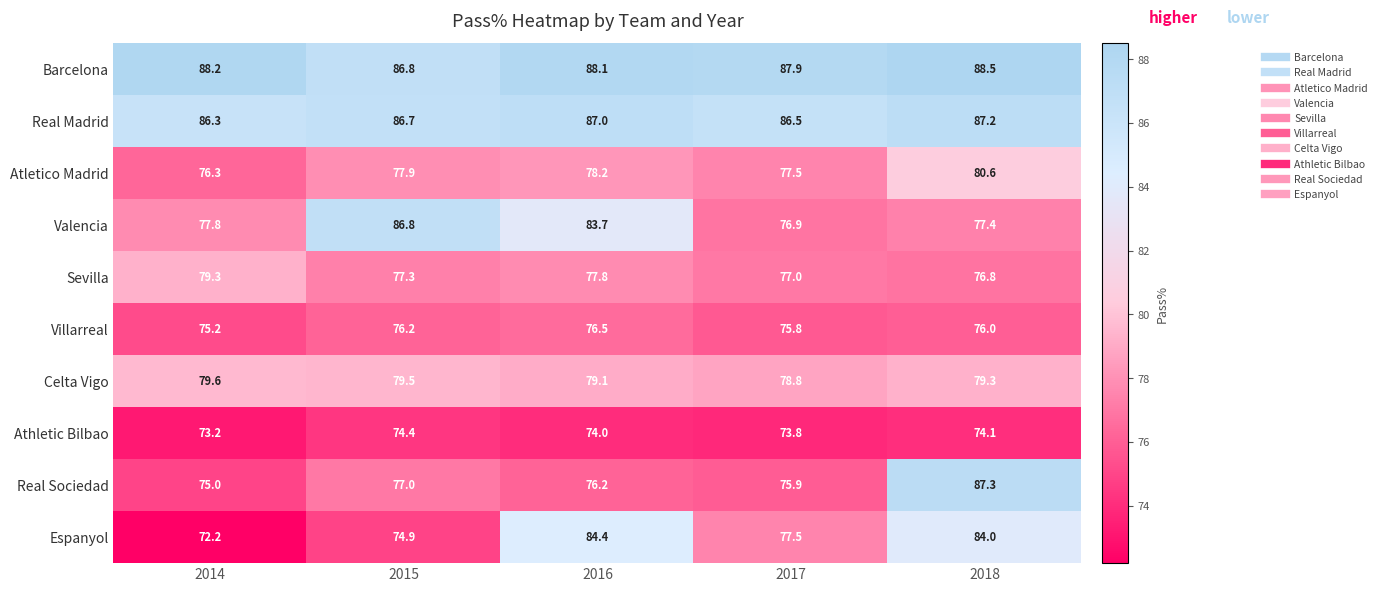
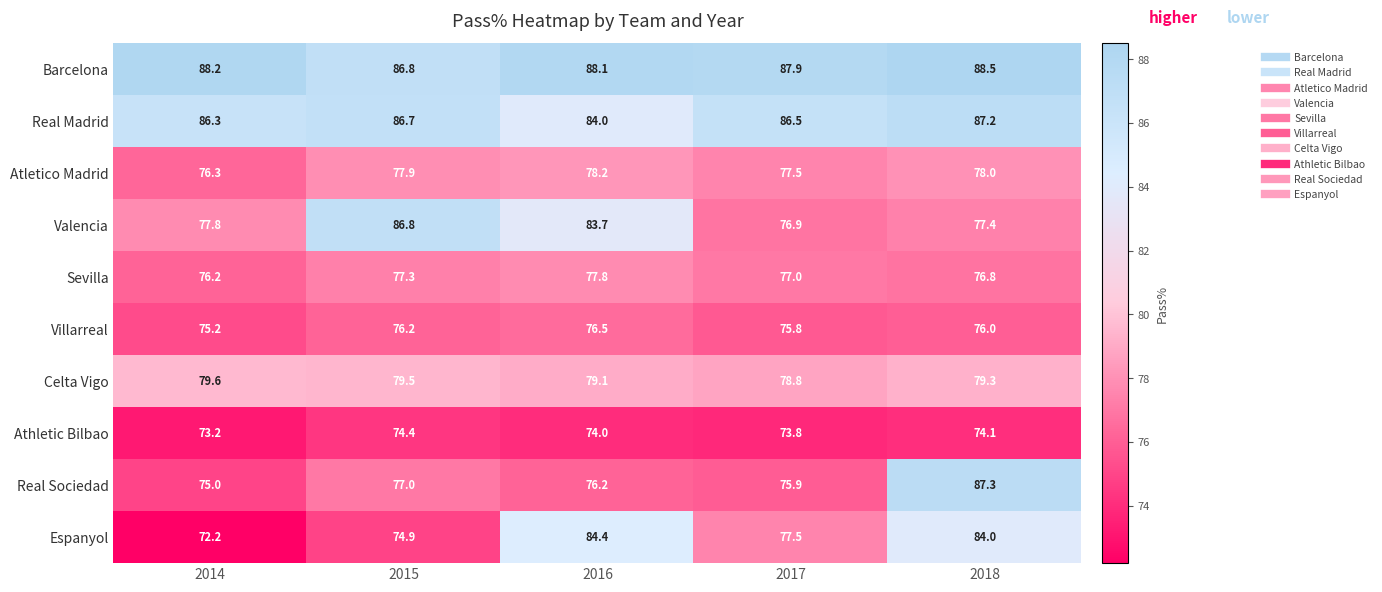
Real Madrid, 2016: 87.0 -> 84.0
Atletico Madrid, 2018: 80.6 -> 78.0
Sevilla, 2014: 79.3 -> 76.2
